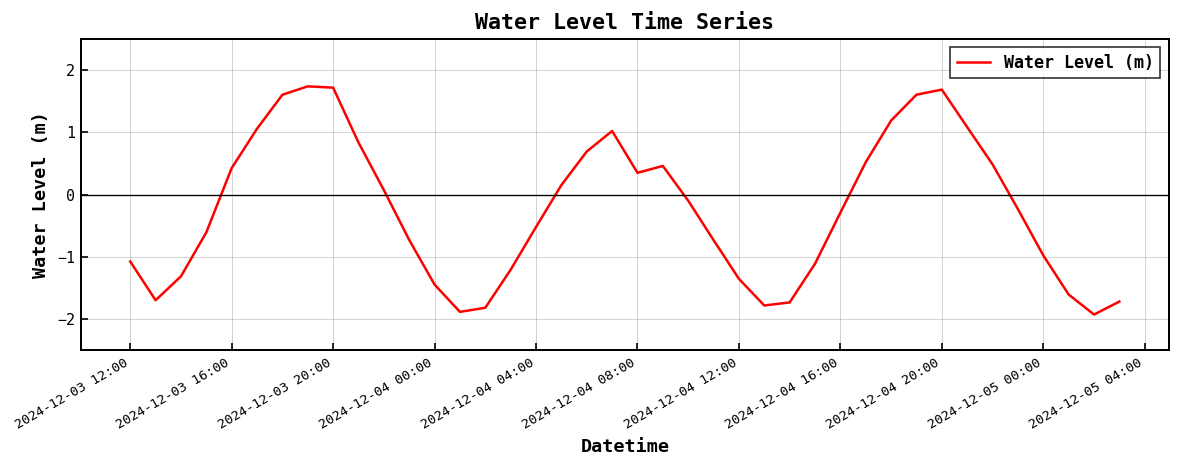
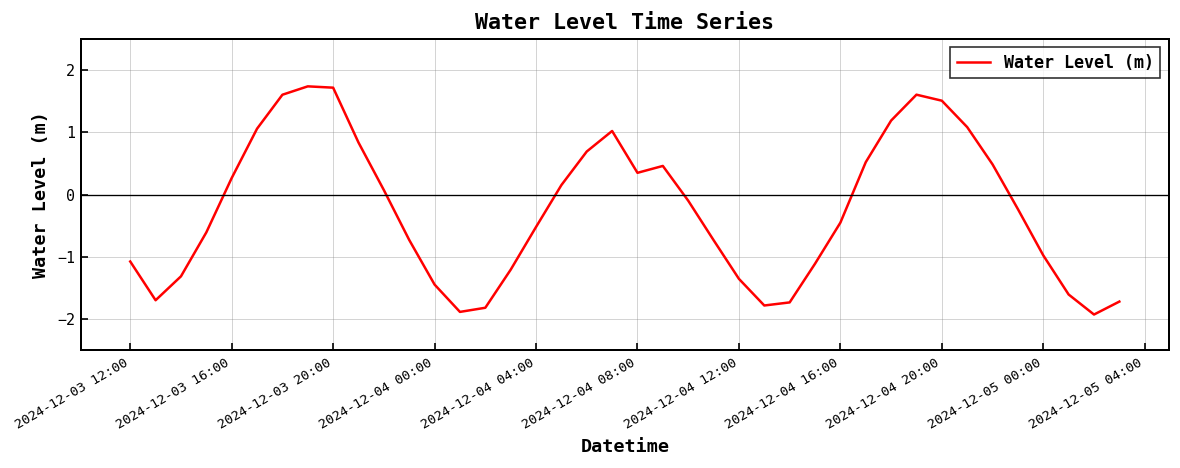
2024-12-03 16:00: 0.4 -> 0.3
2024-12-04 16:00: -0.3 -> -0.5
2024-12-04 20:00: 1.7 -> 1.5
